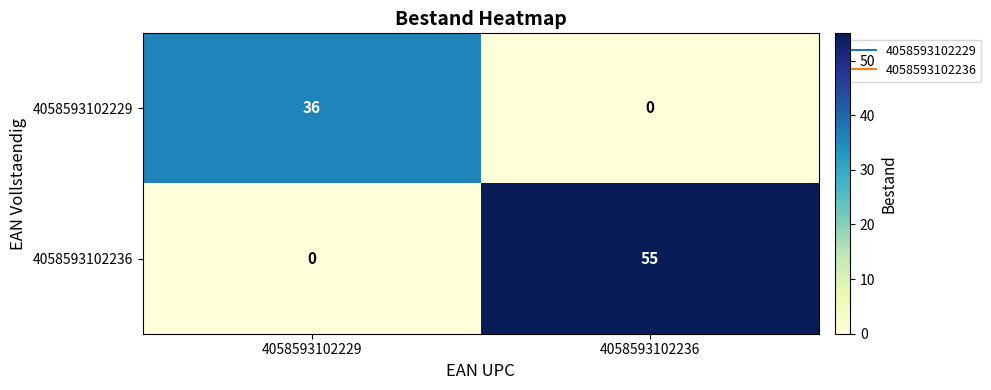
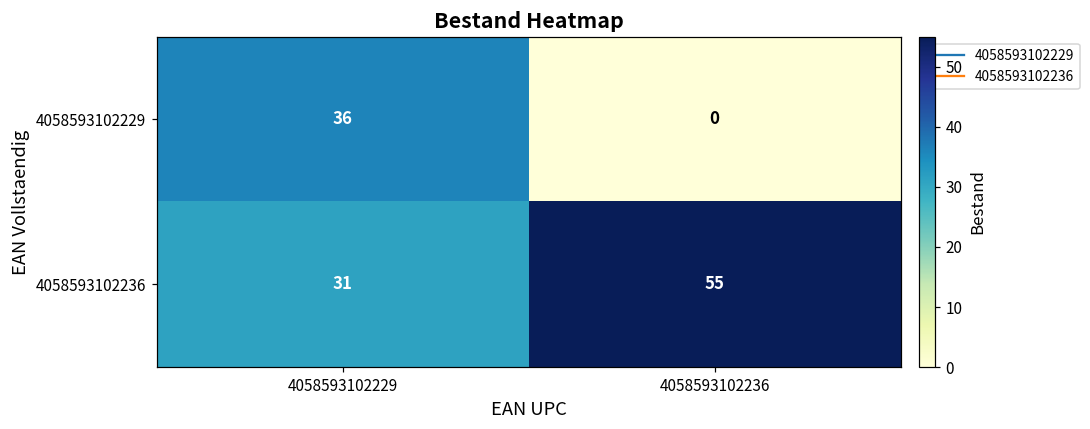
4058593102236, 4058593102229: 0 -> 31
